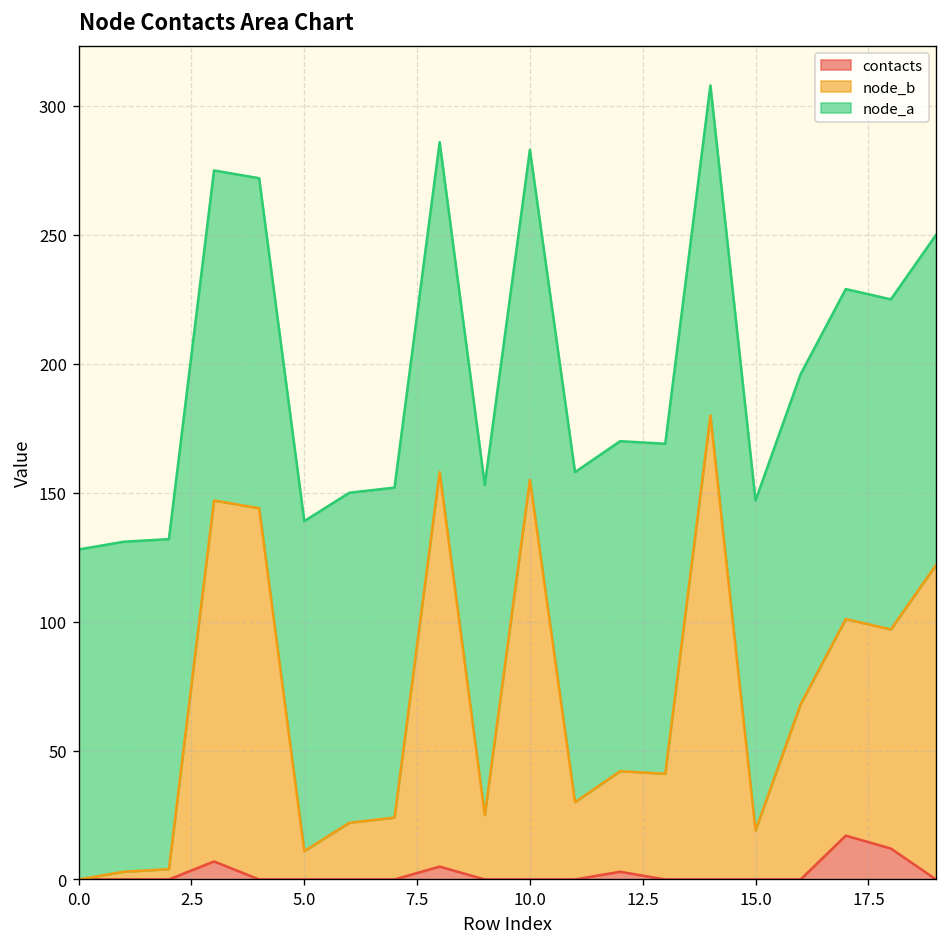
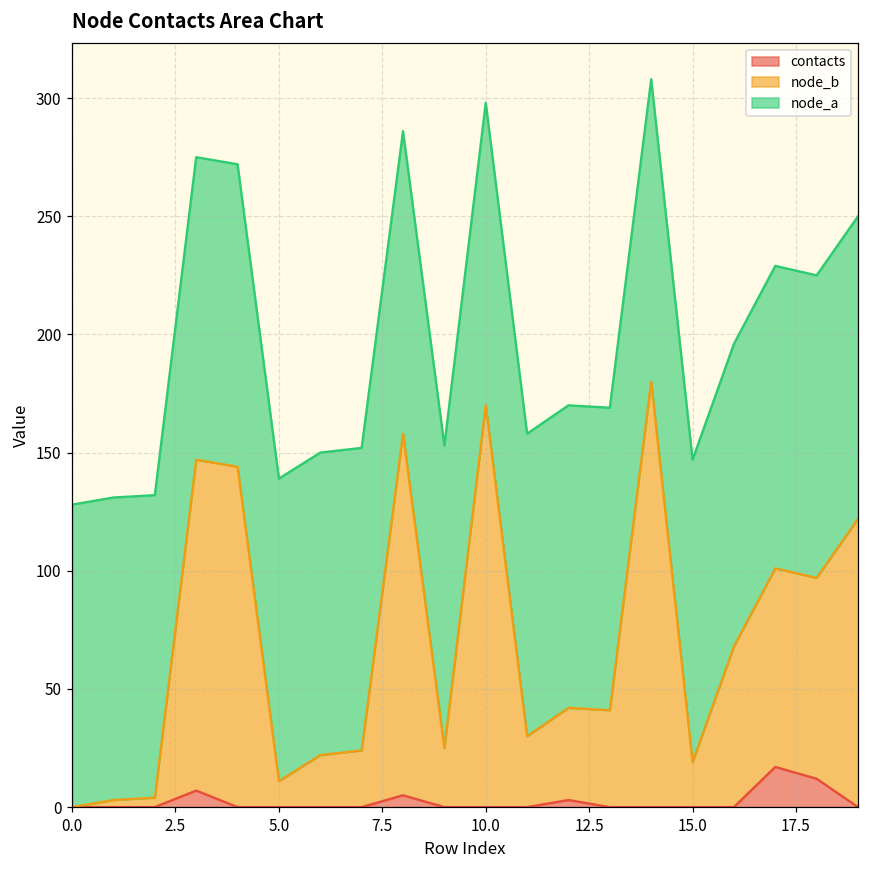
node_b, 10.0: 155 -> 170
